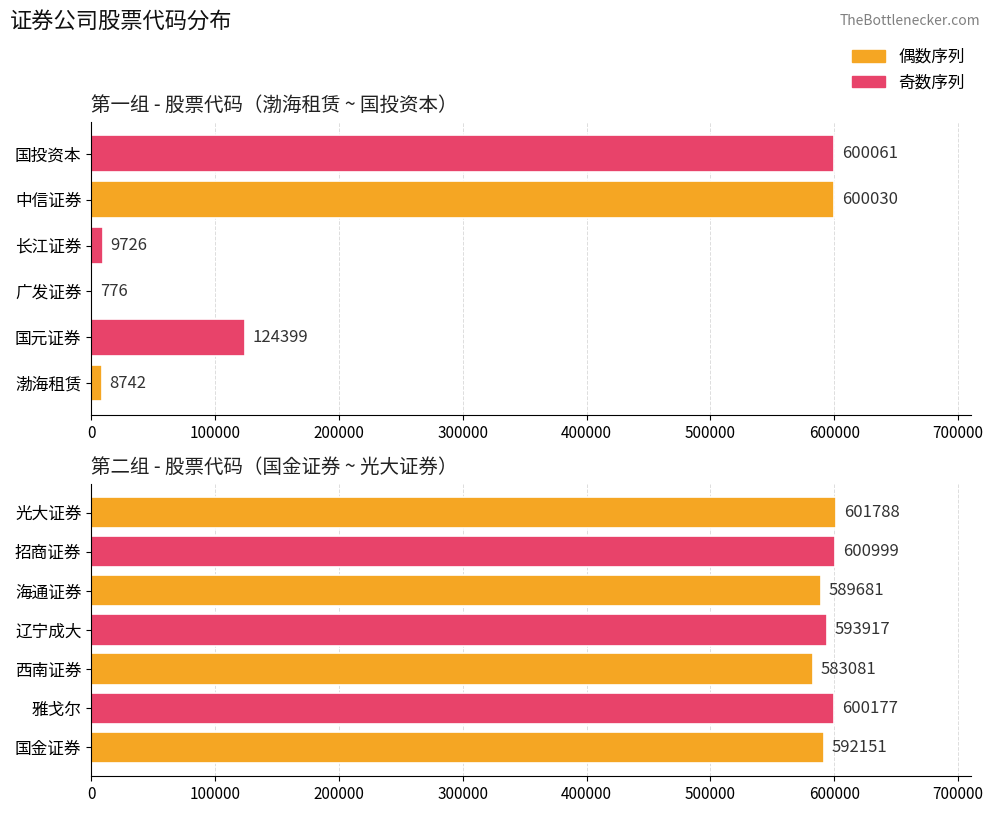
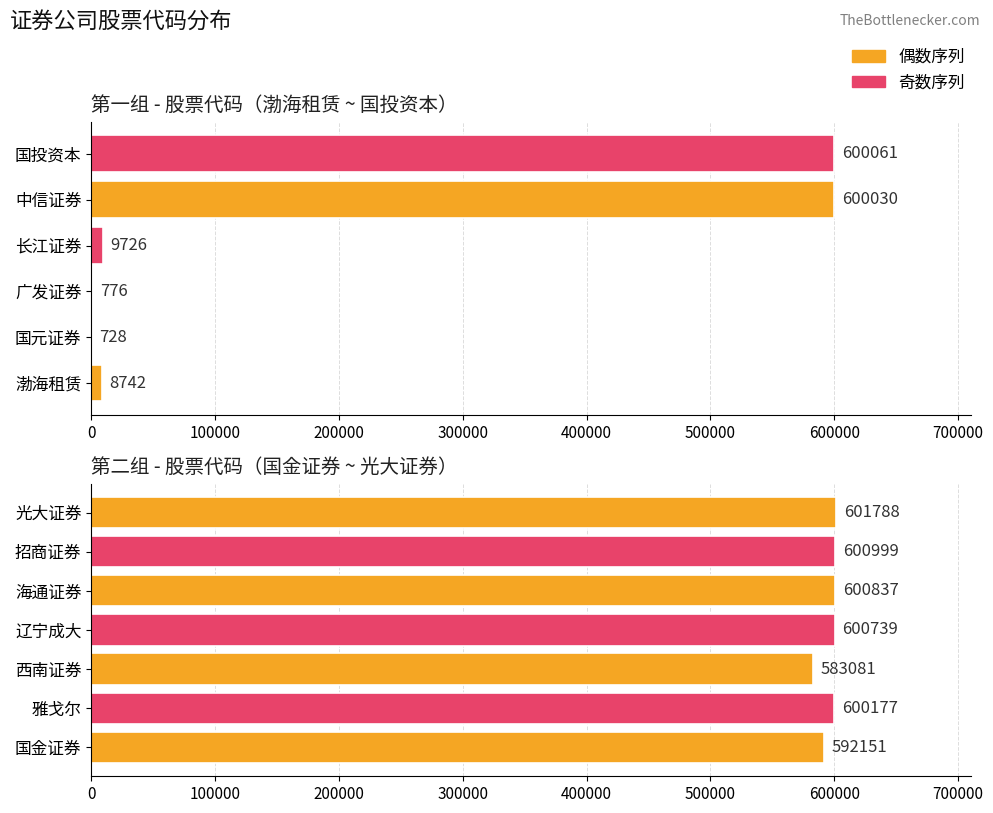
第一组 - 股票代码（渤海租赁 ~ 国投资本）, 国元证券: 124399 -> 728
第二组 - 股票代码（国金证券 ~ 光大证券）, 海通证券: 589681 -> 600837
第二组 - 股票代码（国金证券 ~ 光大证券）, 辽宁成大: 593917 -> 600739
